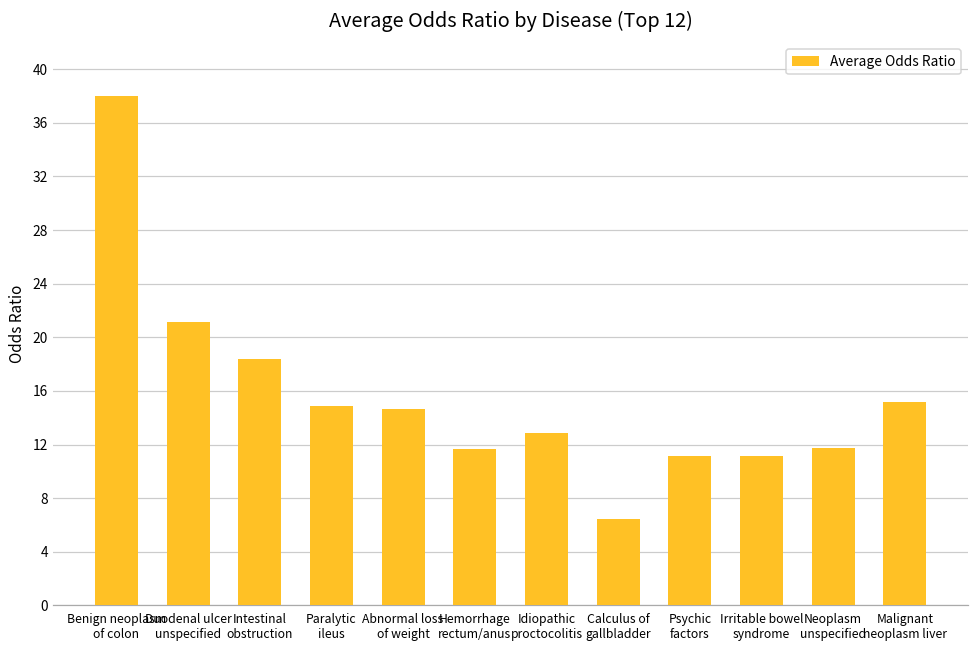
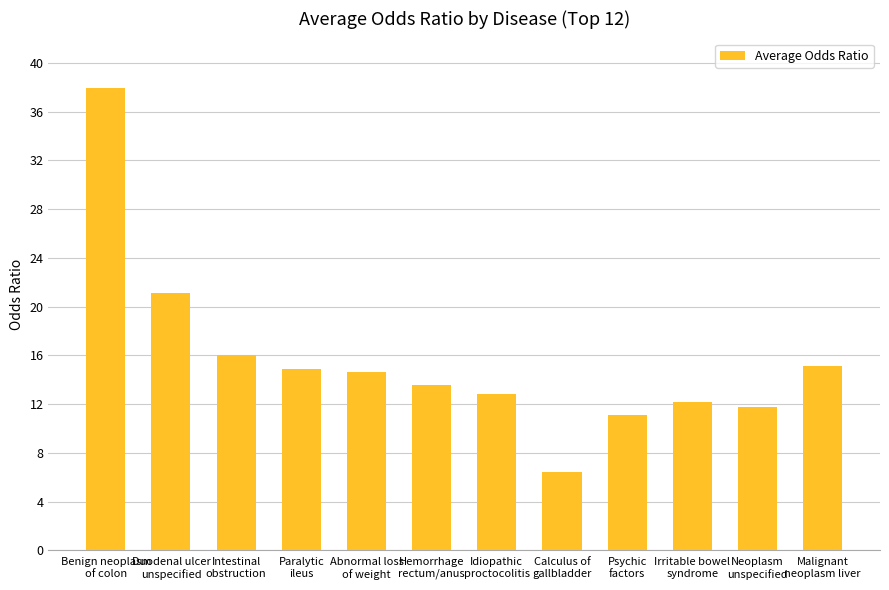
Intestinal obstruction: 18.4 -> 16.1
Hemorrhage rectum/anus: 11.7 -> 13.5
Irritable bowel syndrome: 11.2 -> 12.2
